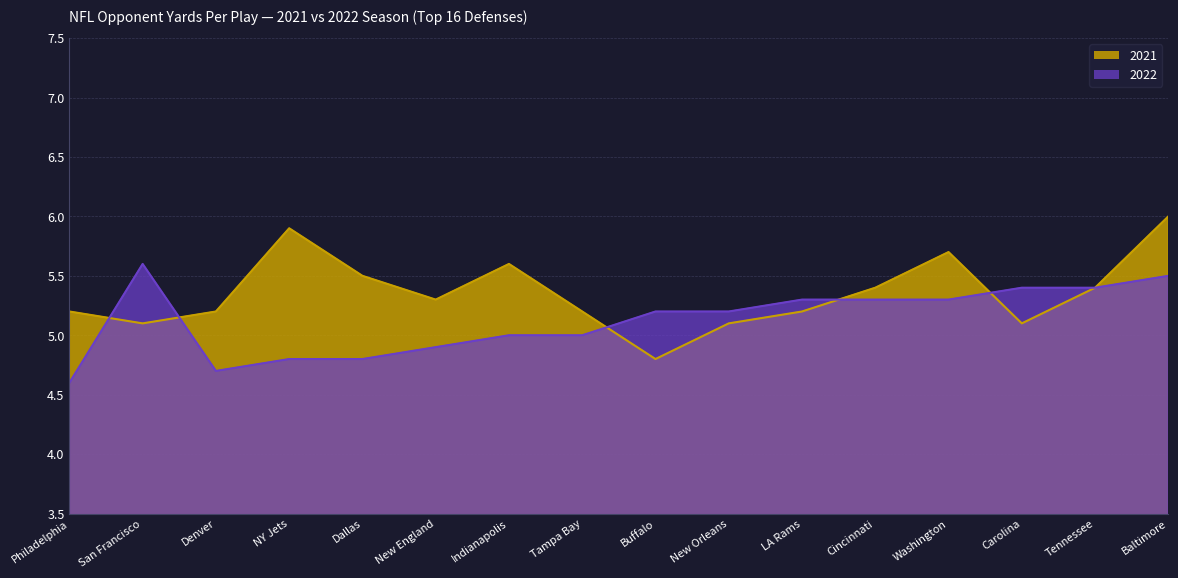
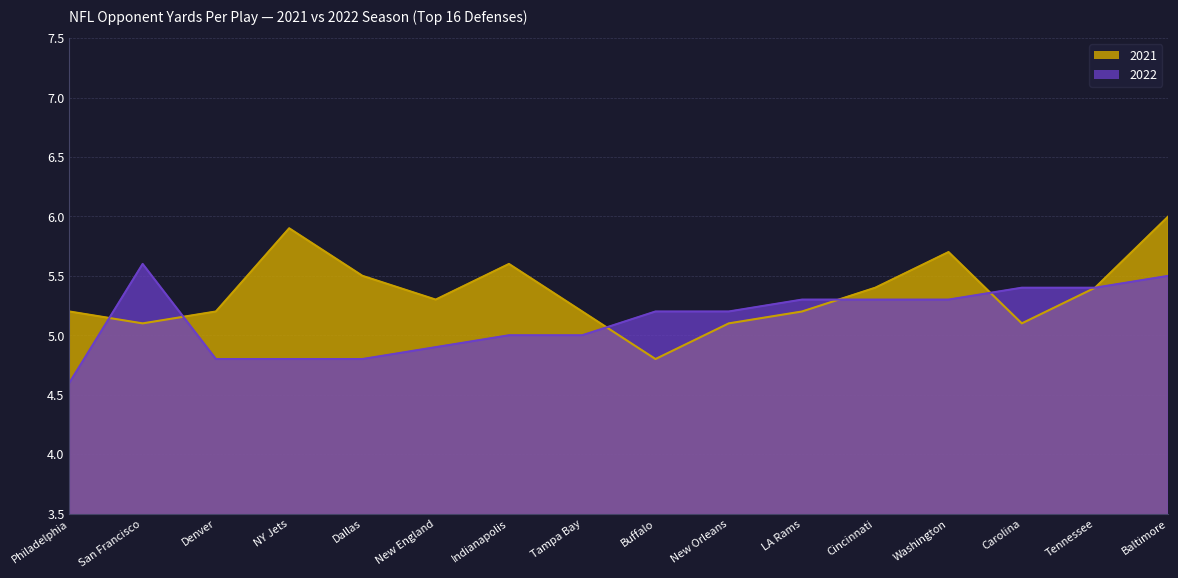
2022, Denver: 4.7 -> 4.8
